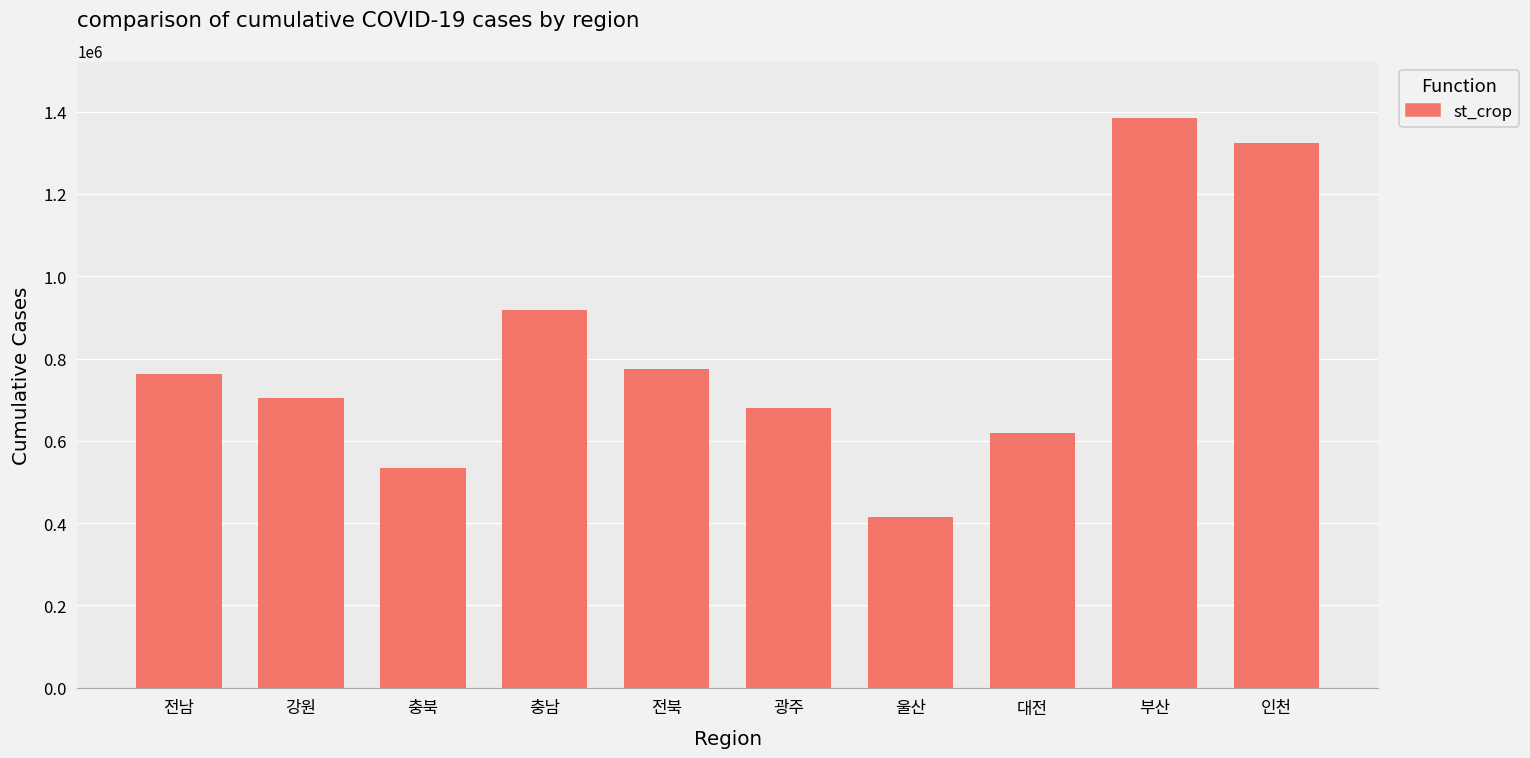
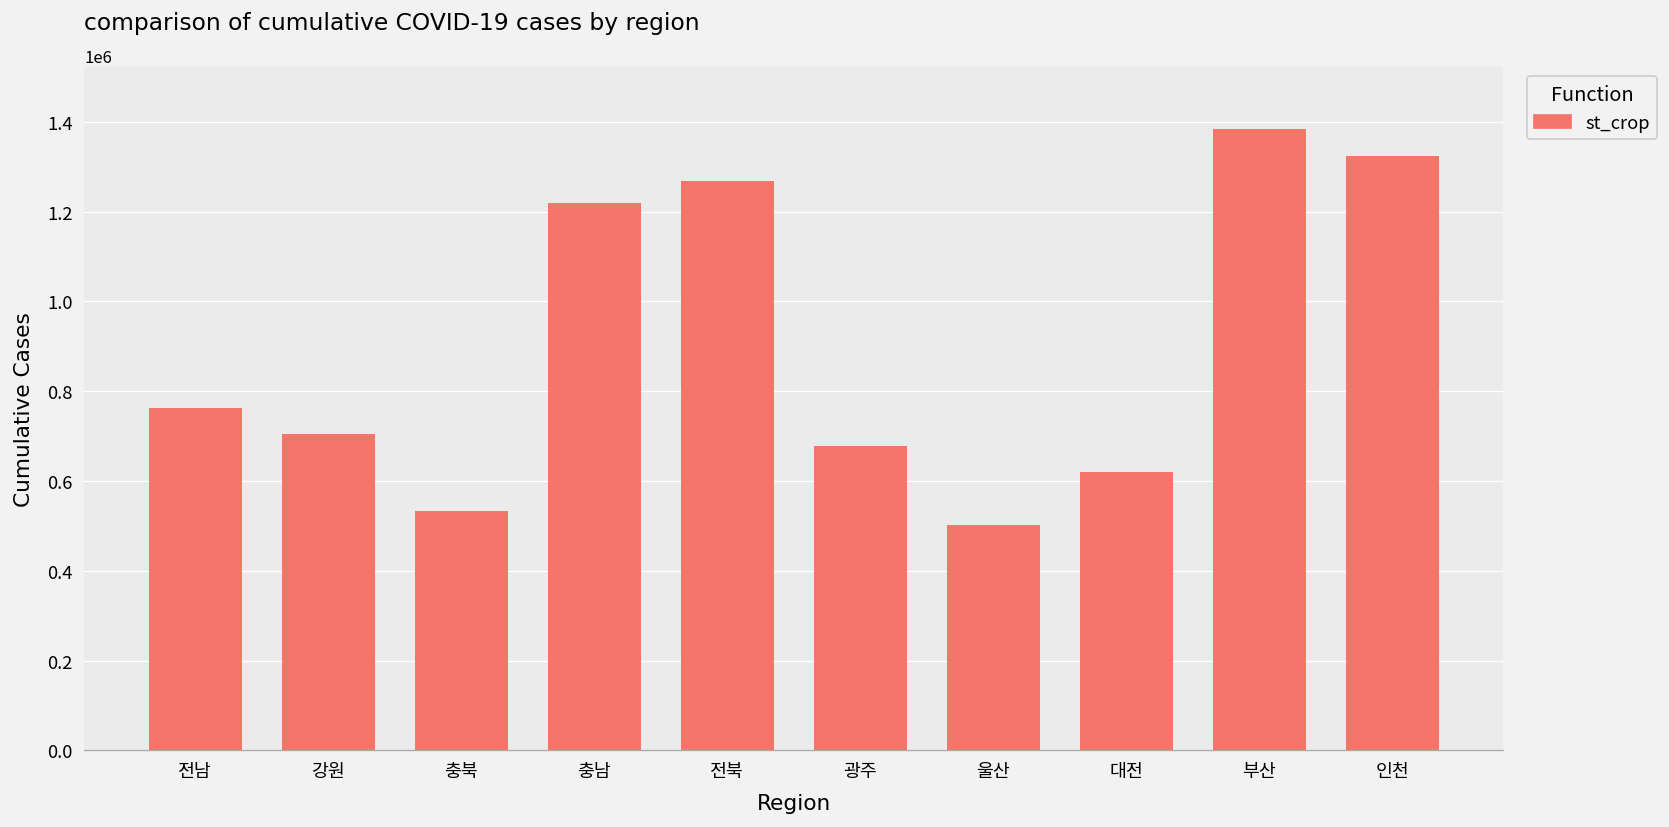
충남: 920000 -> 1220000
전북: 770000 -> 1270000
울산: 410000 -> 500000
